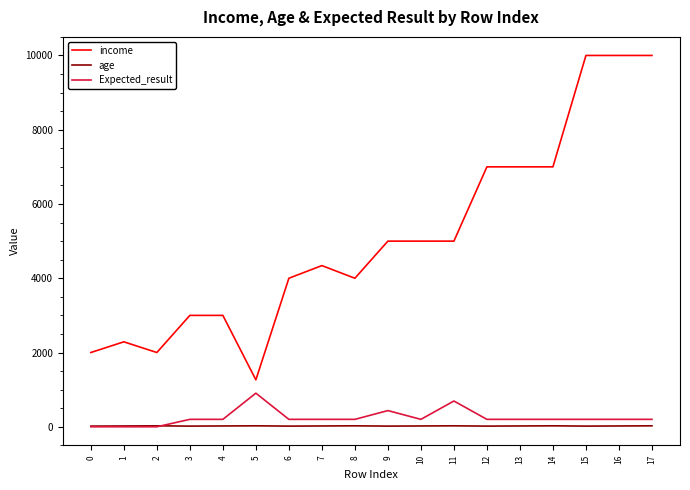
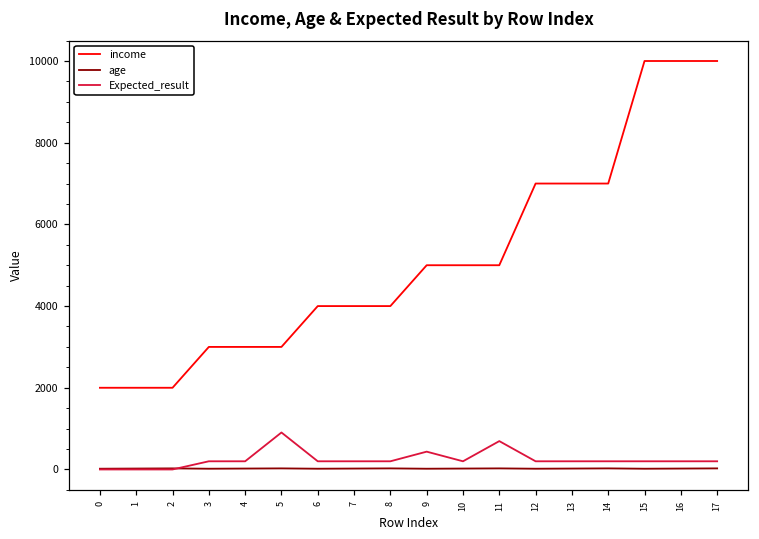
income, 1: 2300 -> 2000
income, 5: 1300 -> 3000
income, 7: 4300 -> 4000
